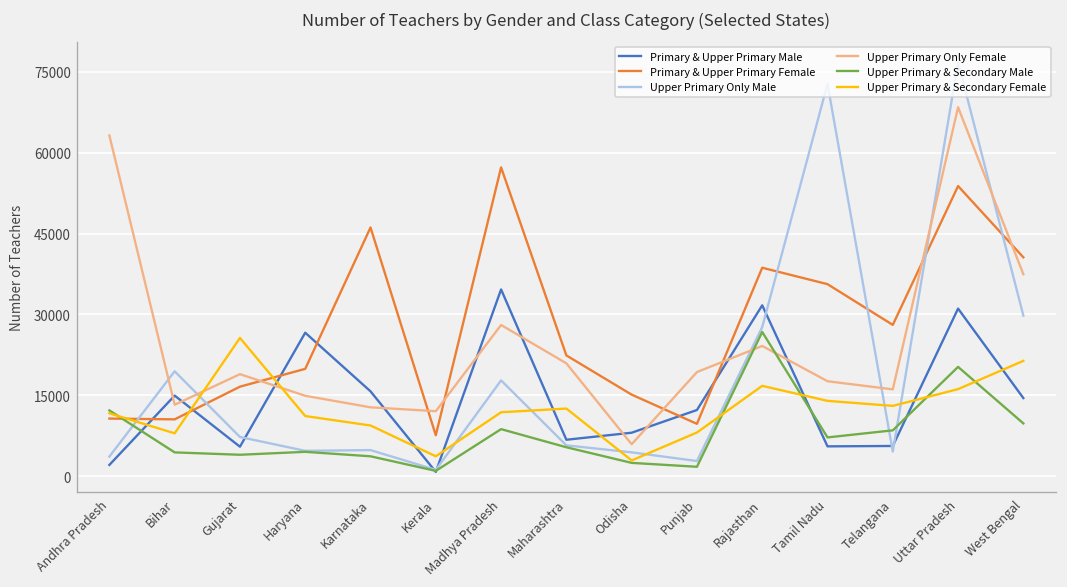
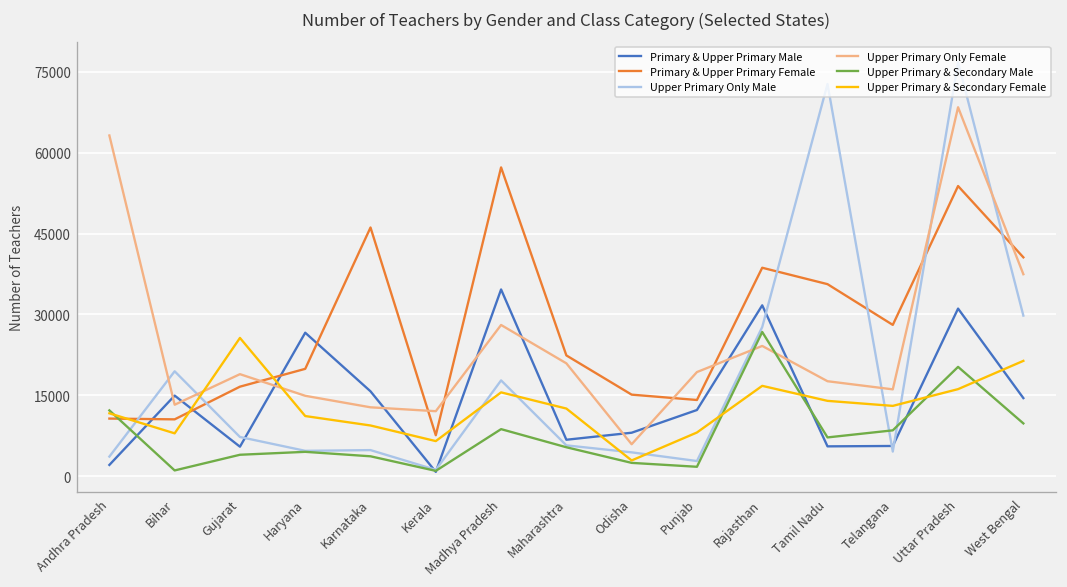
Upper Primary & Secondary Male, Bihar: 4000 -> 1000
Upper Primary & Secondary Female, Kerala: 4000 -> 7000
Upper Primary & Secondary Female, Madhya Pradesh: 12000 -> 16000
Primary & Upper Primary Female, Punjab: 10000 -> 14000
